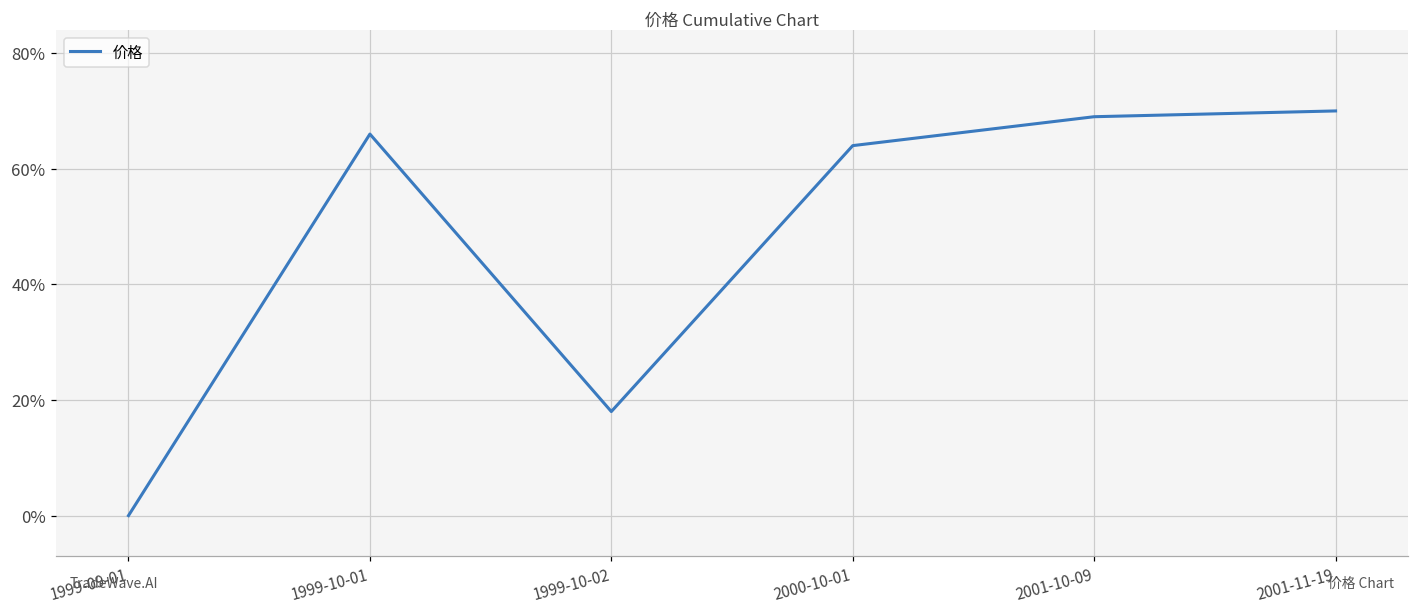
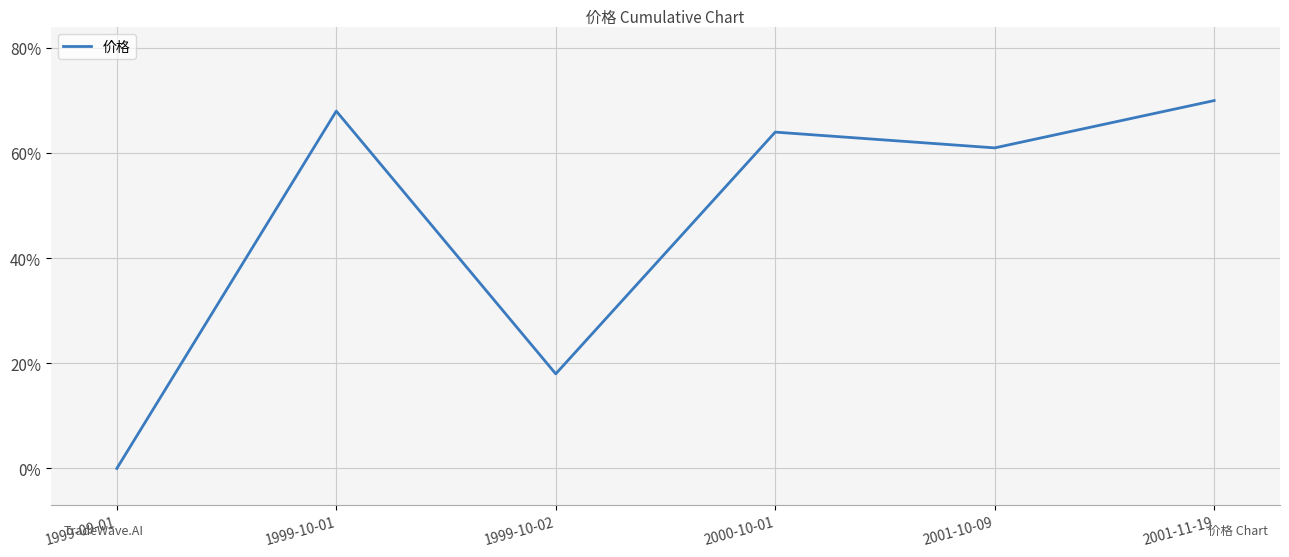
1999-10-01: 66% -> 68%
2001-10-09: 69% -> 61%
